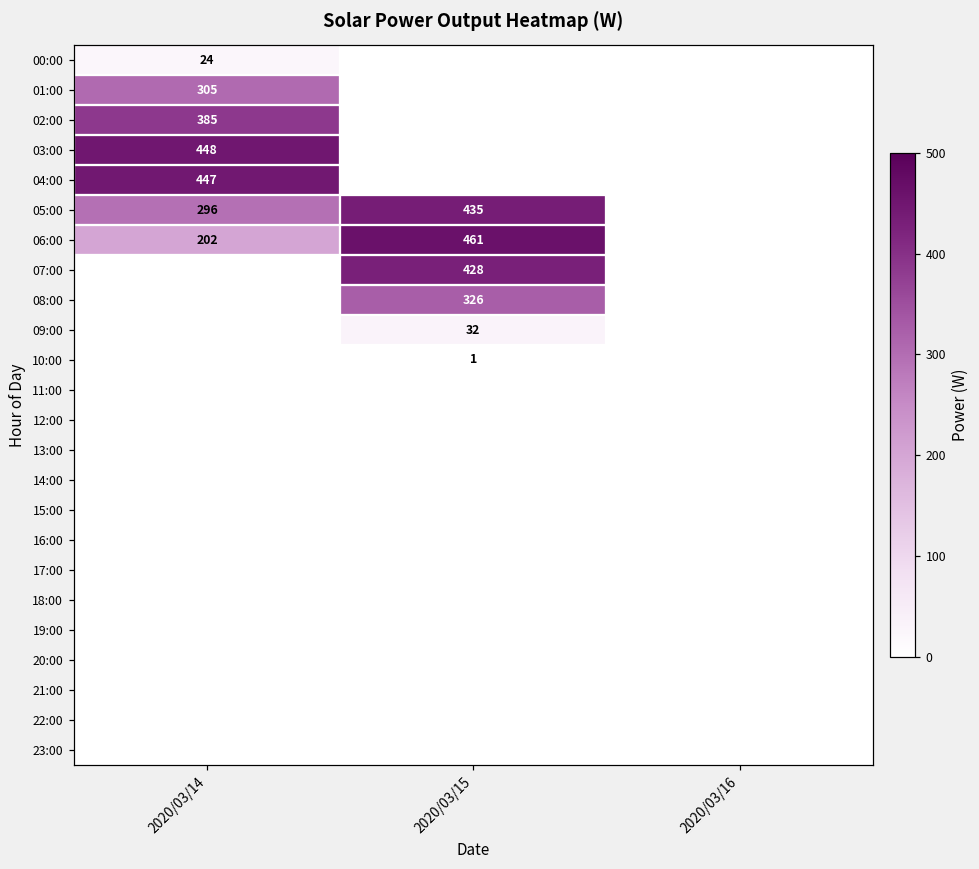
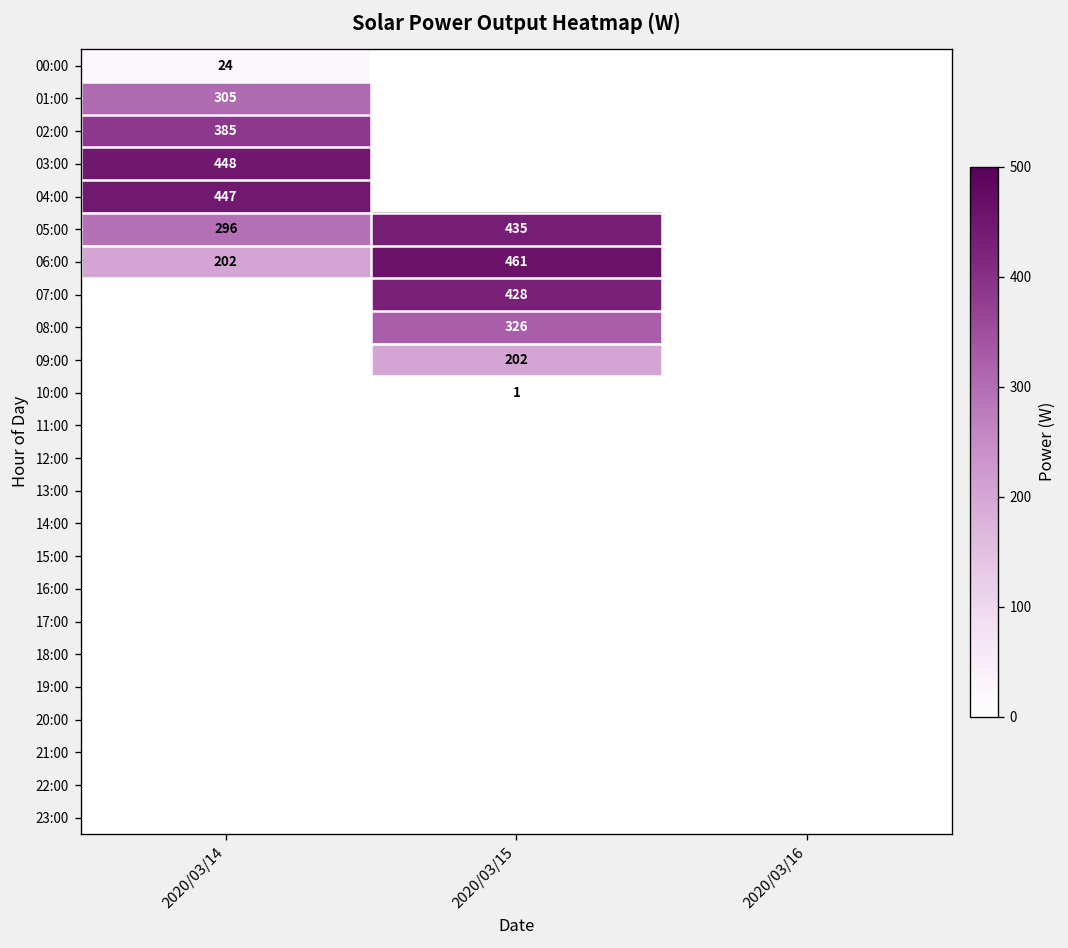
09:00, 2020/03/15: 32 -> 202
